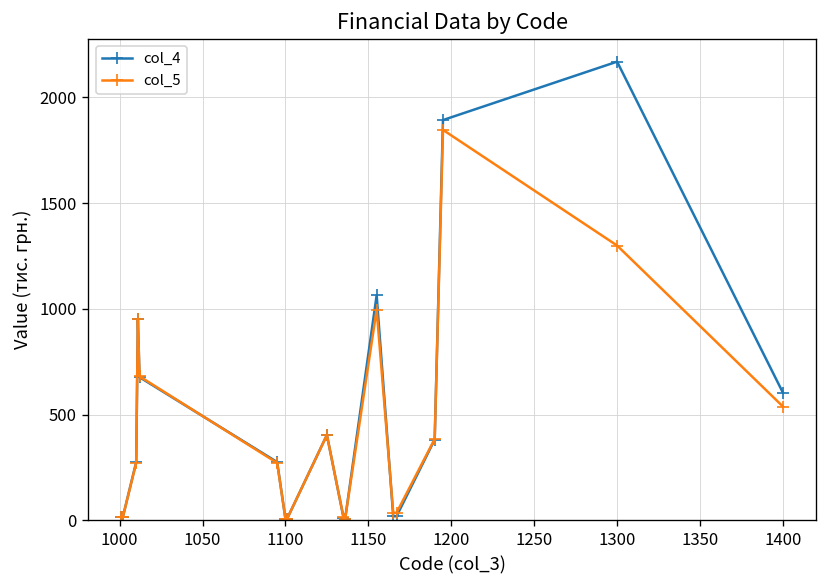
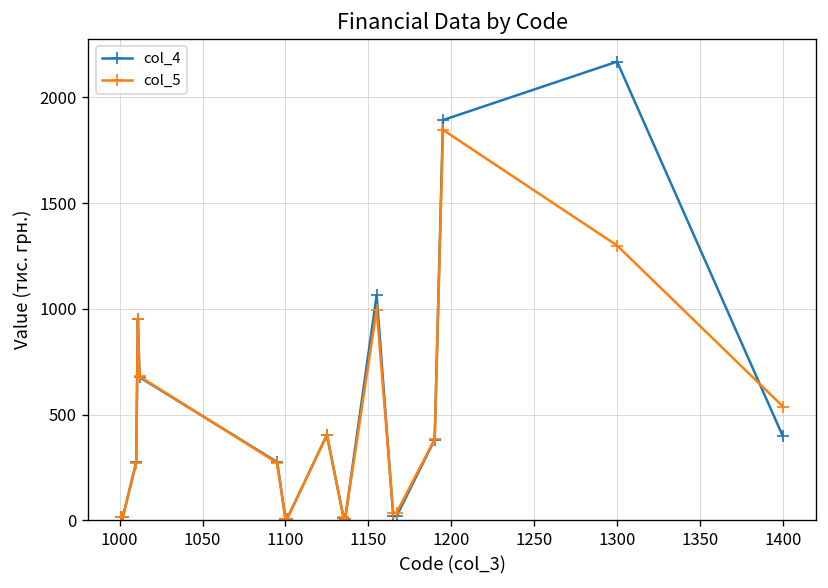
col_4, 1400: 600 -> 400
